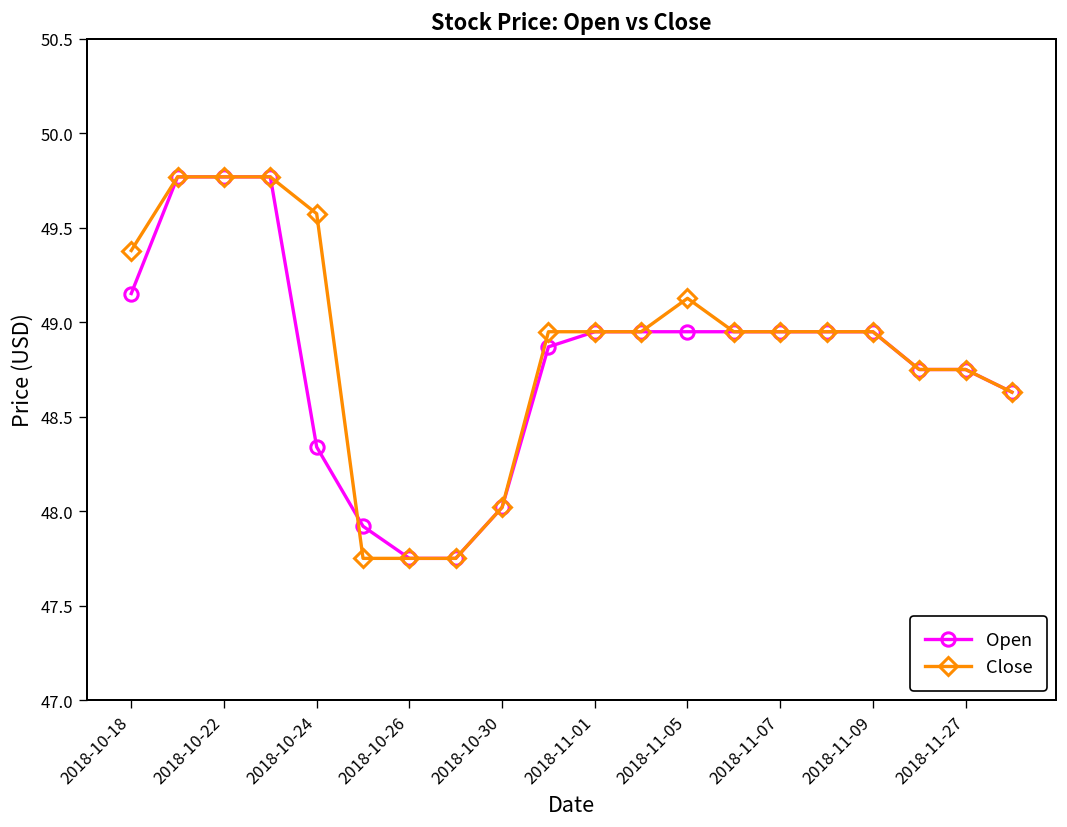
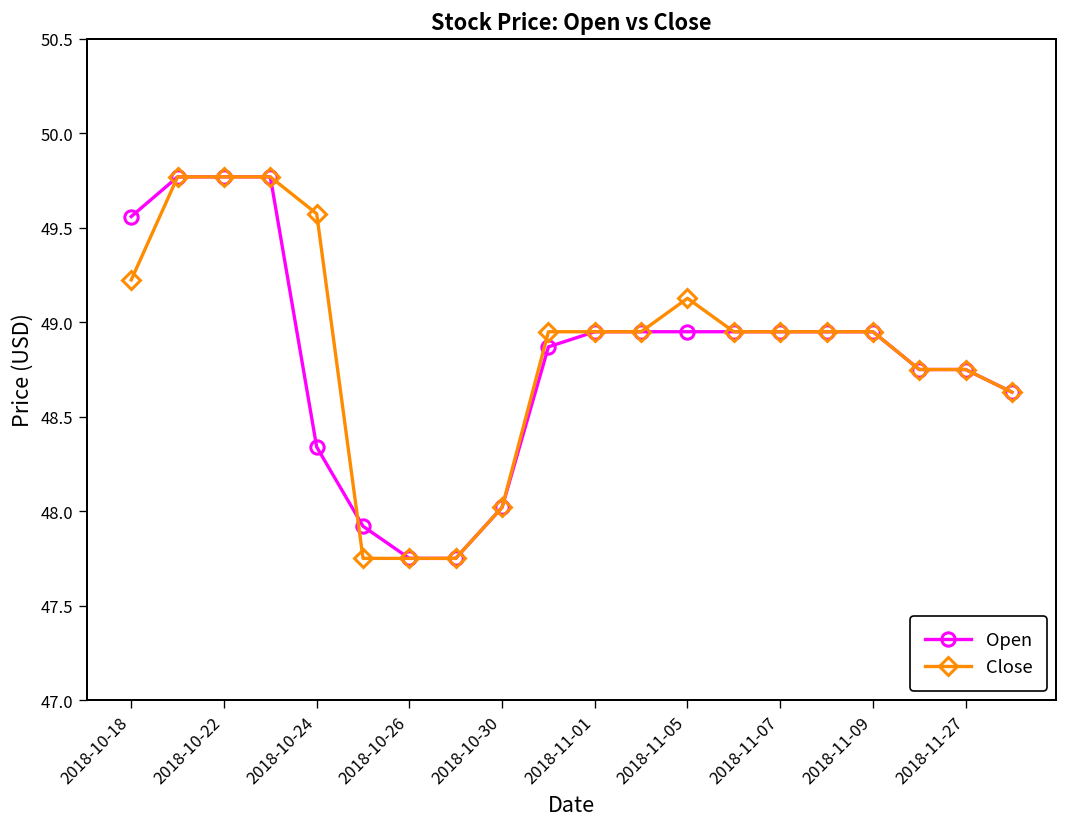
Open, 2018-10-18: 49.15 -> 49.56
Close, 2018-10-18: 49.38 -> 49.22
